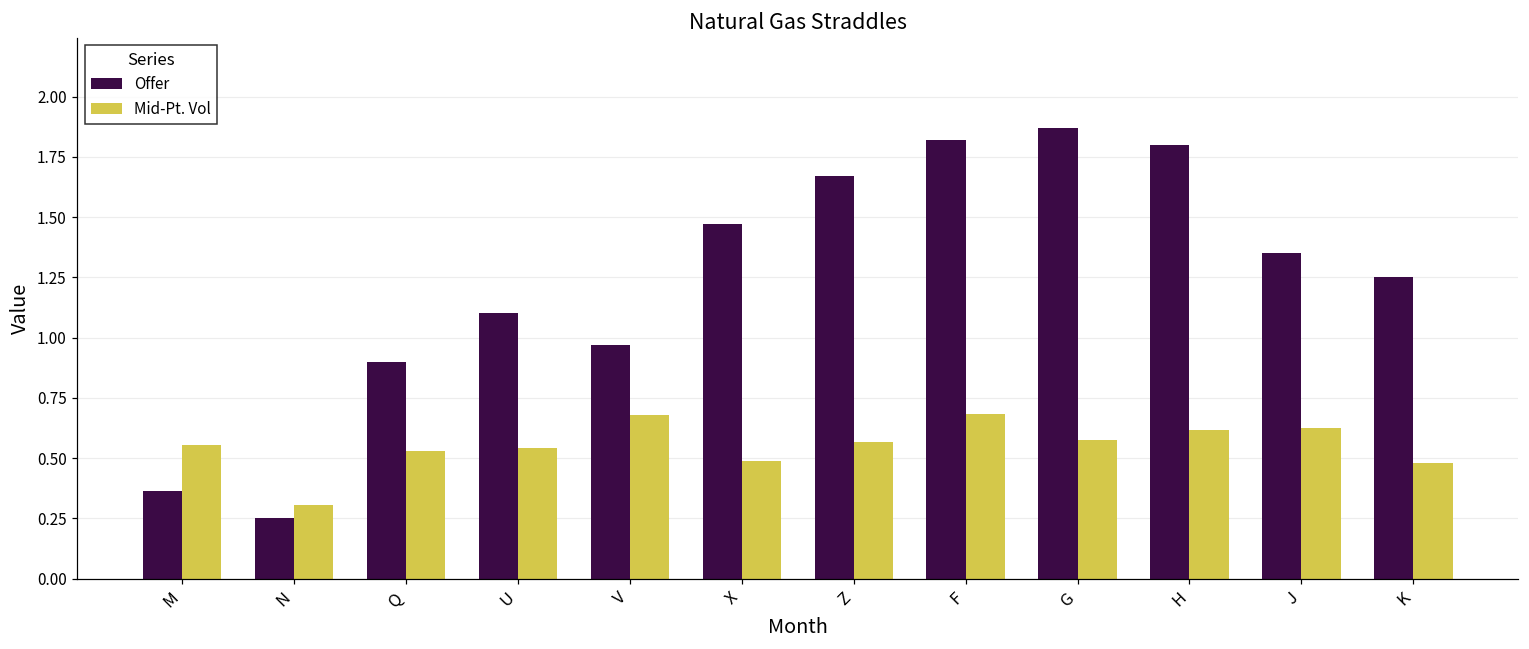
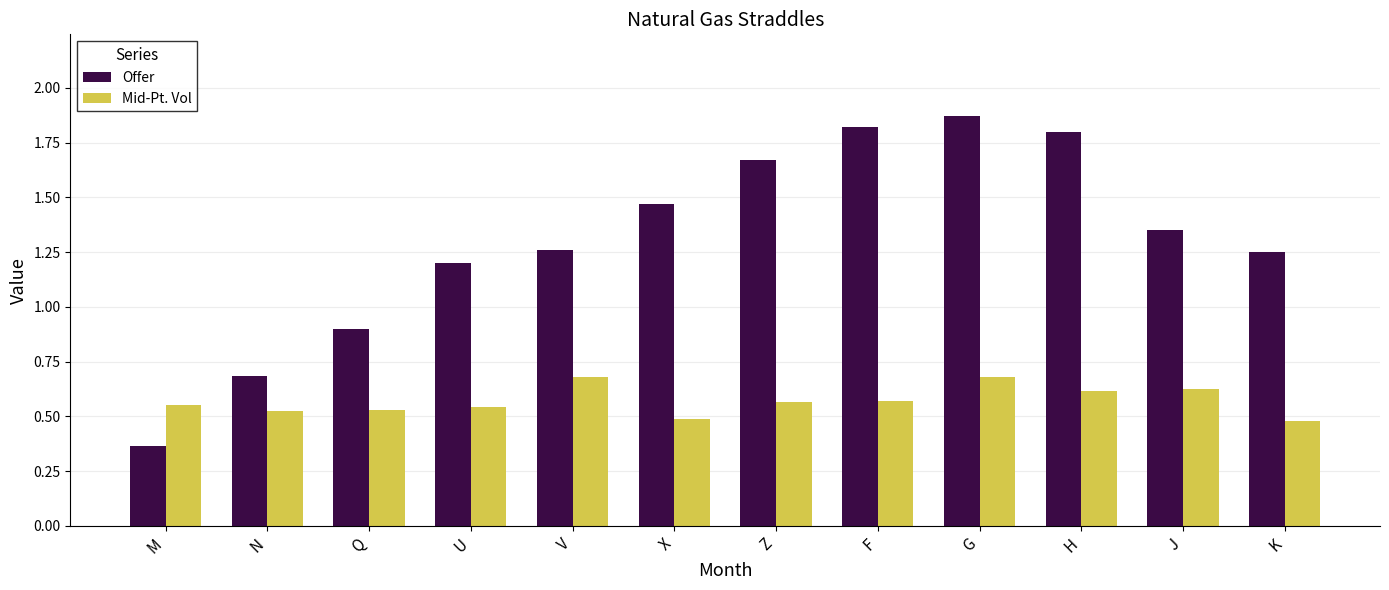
Offer, N: 0.25 -> 0.69
Mid-Pt. Vol, N: 0.31 -> 0.53
Offer, U: 1.1 -> 1.2
Offer, V: 0.97 -> 1.26
Mid-Pt. Vol, F: 0.68 -> 0.57
Mid-Pt. Vol, G: 0.57 -> 0.68
